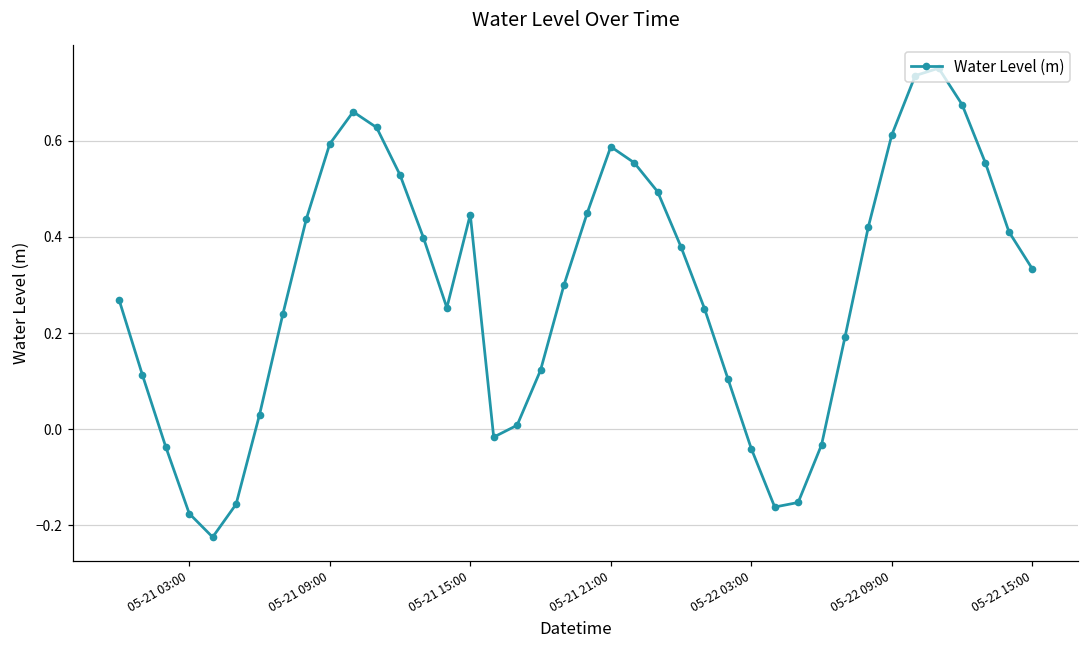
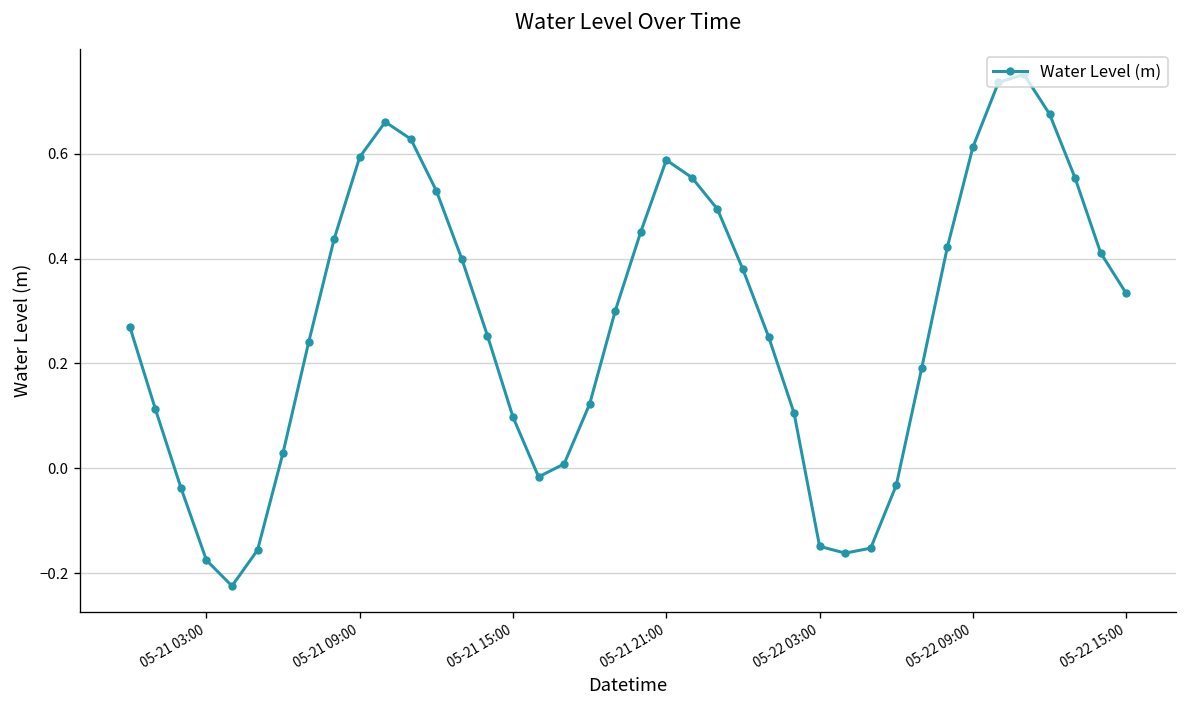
05-21 15:00: 0.45 -> 0.10
05-22 03:00: -0.04 -> -0.15
